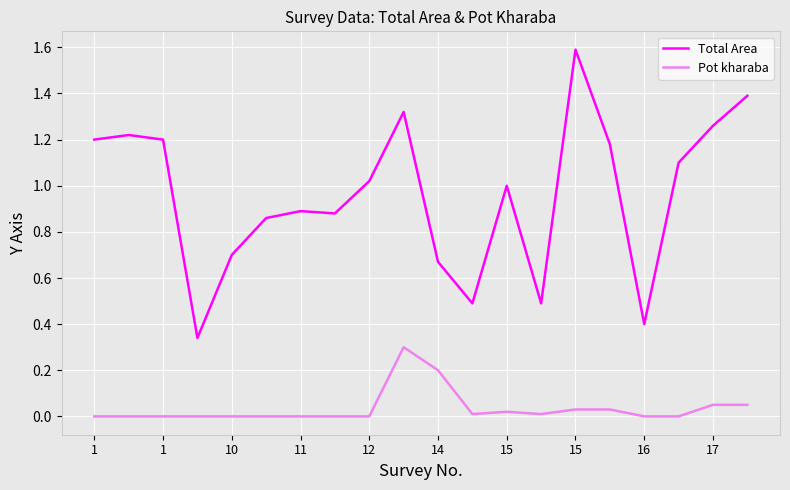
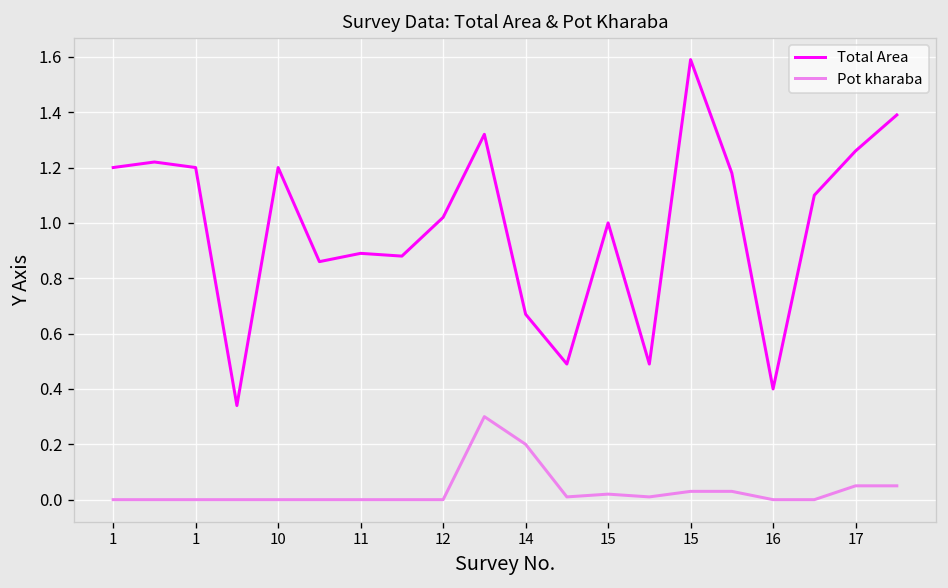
Total Area, 10: 0.7 -> 1.2
